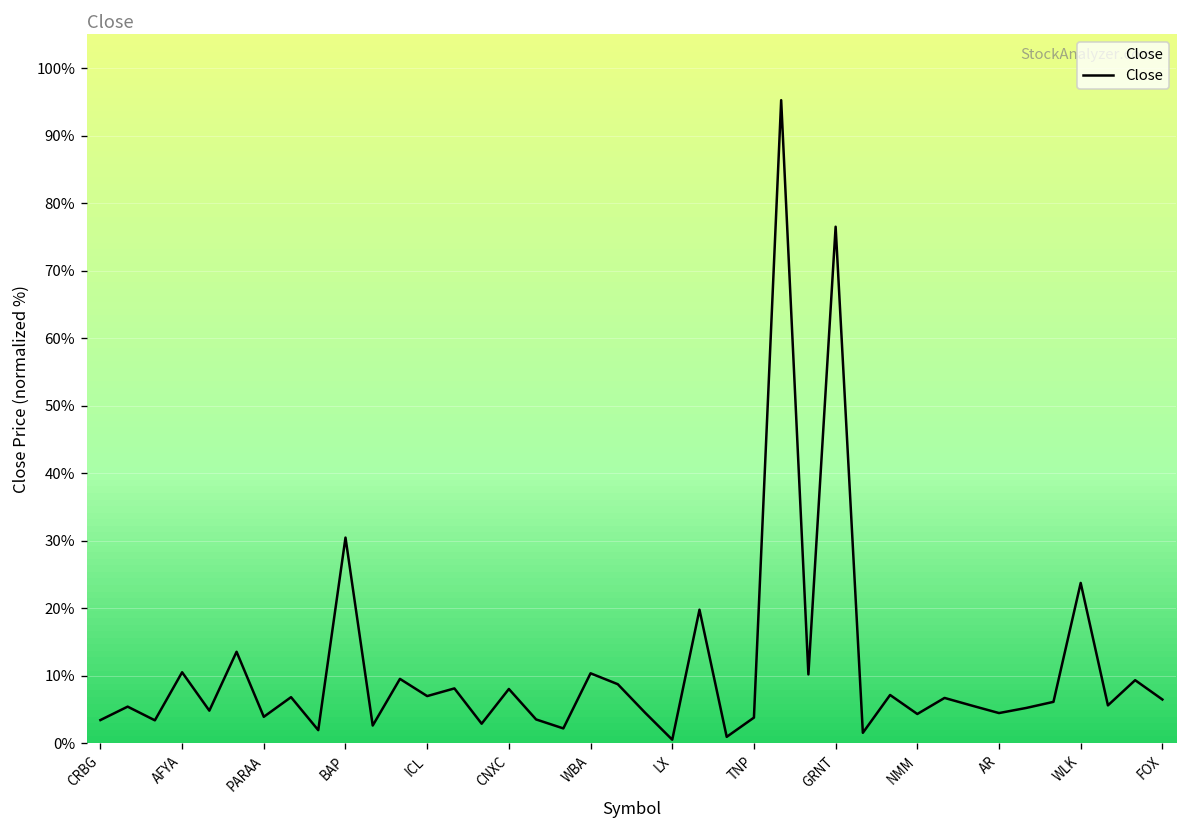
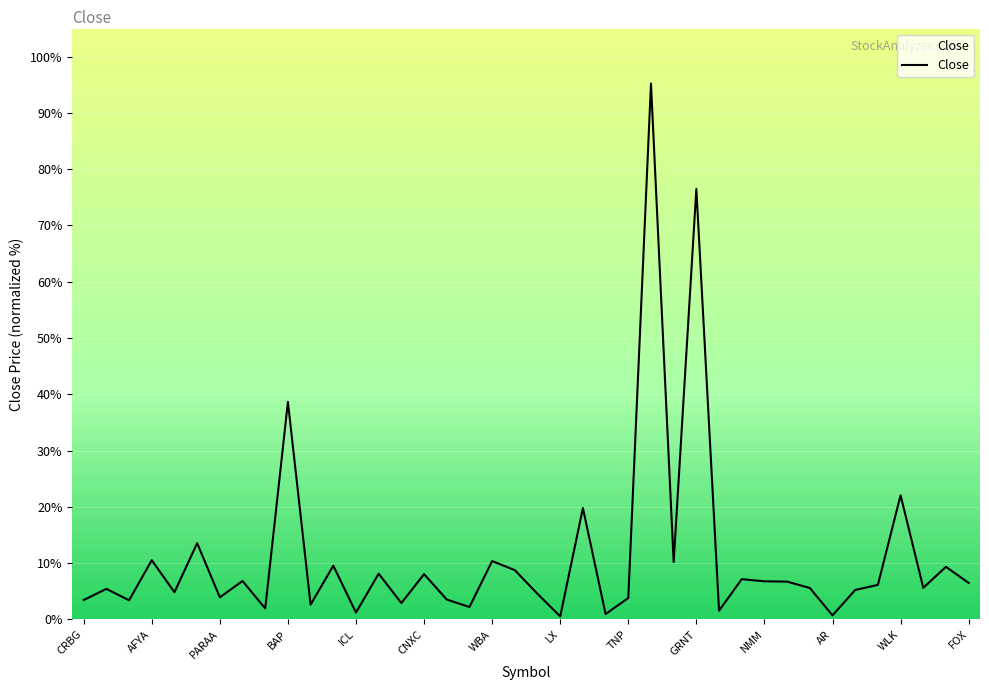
BAP: 30% -> 39%
ICL: 7% -> 1%
NMM: 4% -> 7%
AR: 4% -> 1%
WLK: 24% -> 22%
